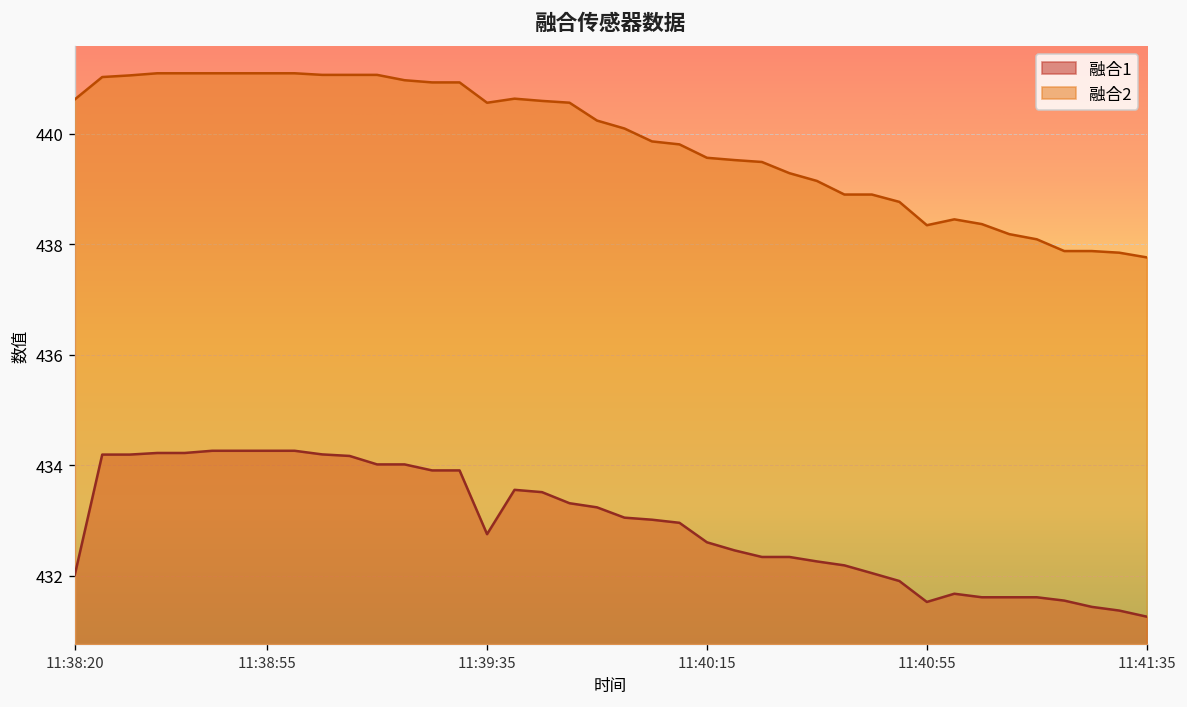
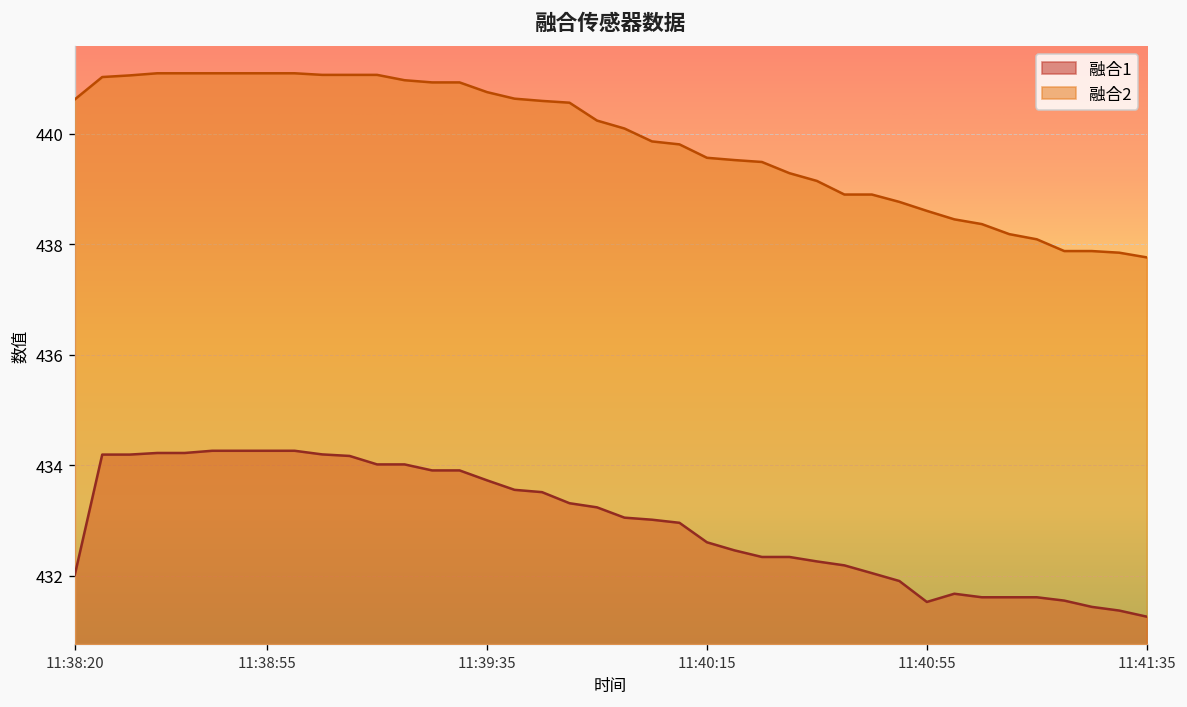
融合1, 11:39:35: 432.7 -> 433.7
融合2, 11:39:35: 440.6 -> 440.8
融合2, 11:40:55: 438.3 -> 438.6
